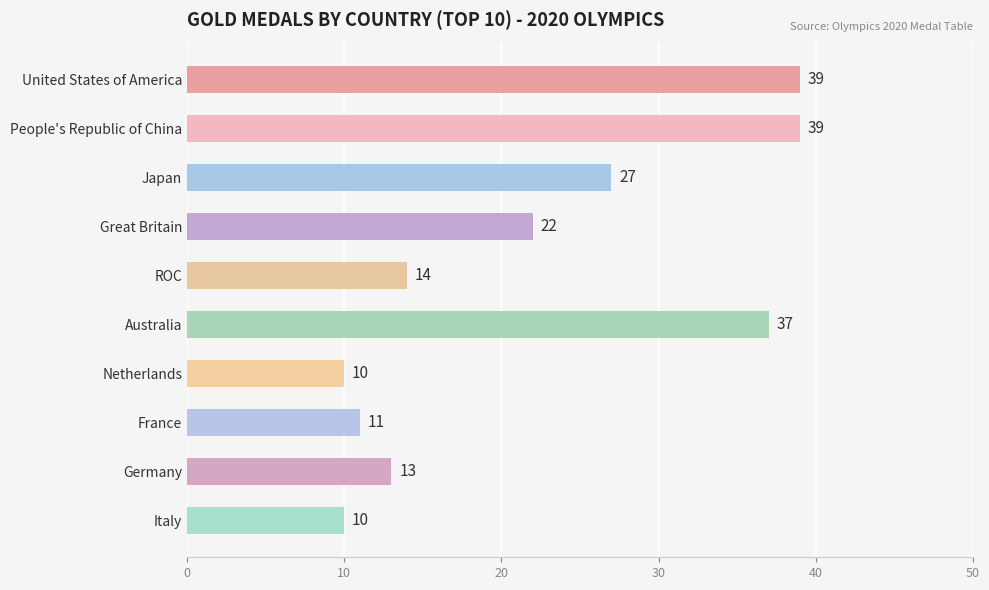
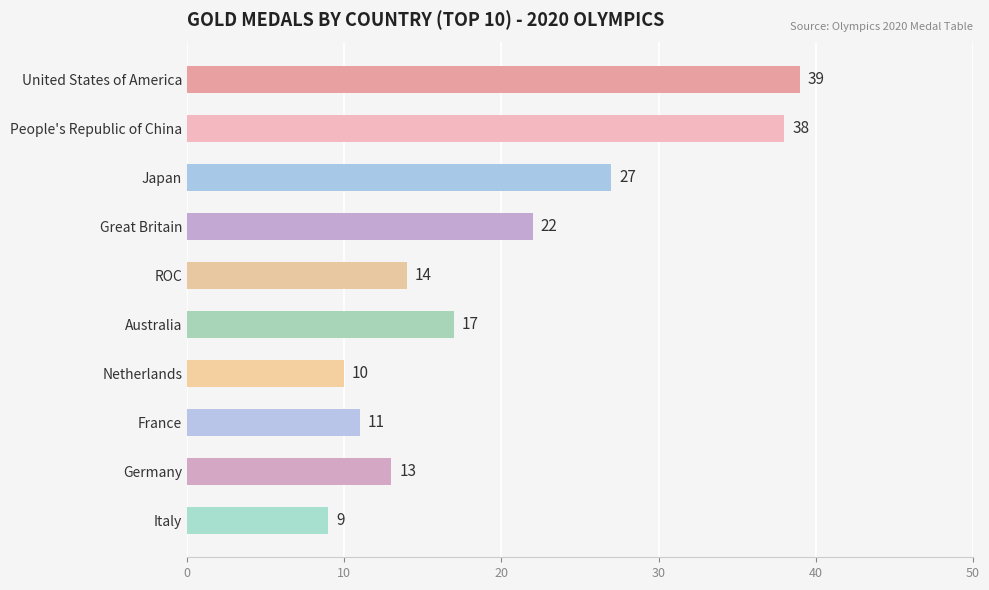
People's Republic of China: 39 -> 38
Australia: 37 -> 17
Italy: 10 -> 9
